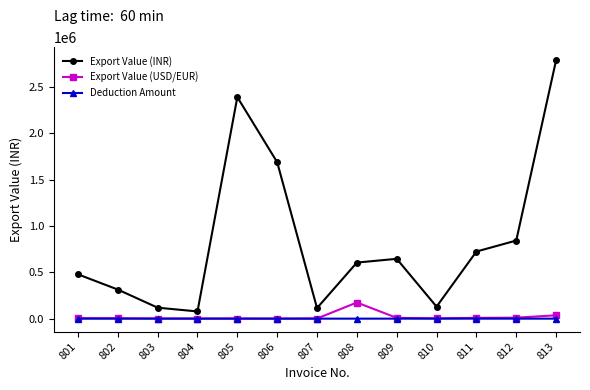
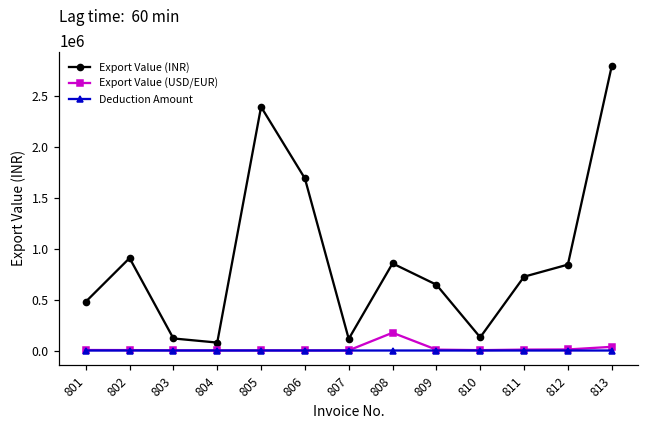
Export Value (INR), 802: 300000 -> 900000
Export Value (INR), 808: 600000 -> 900000
